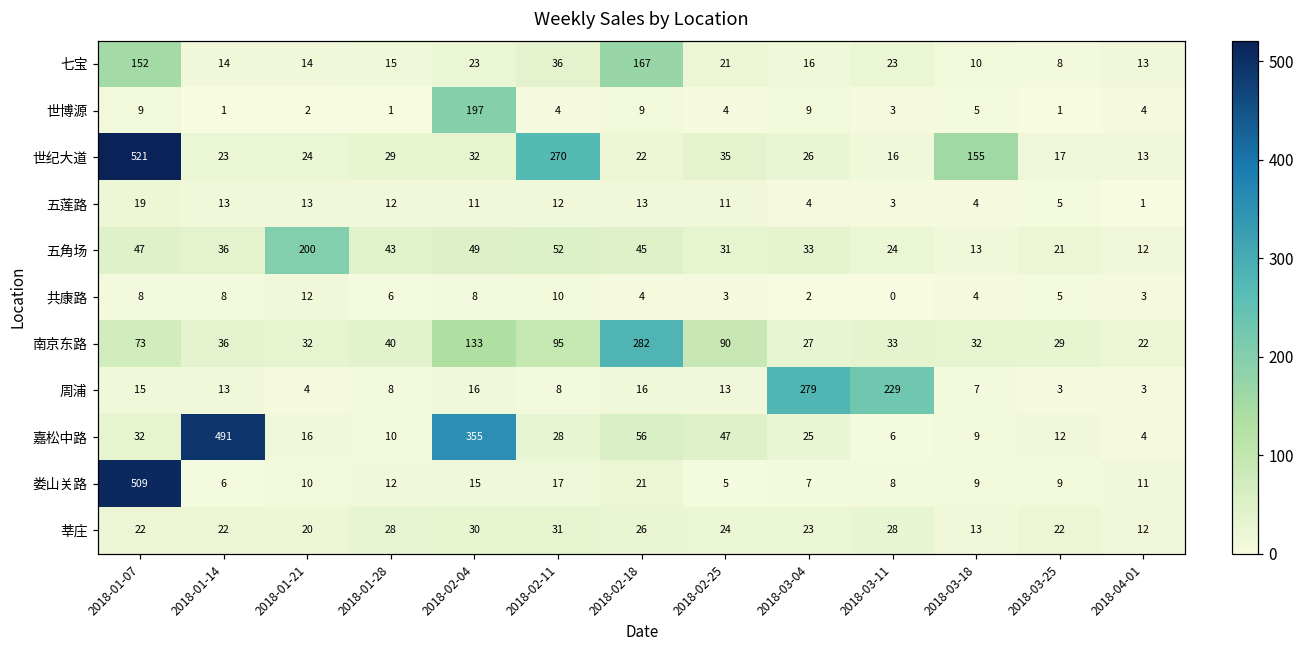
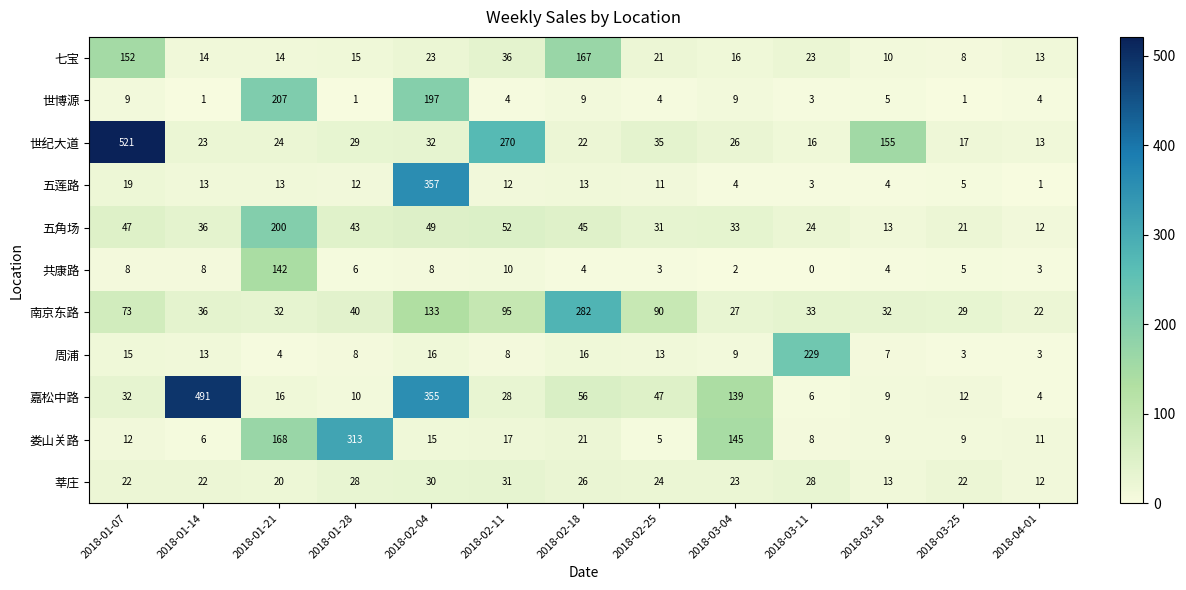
世博源, 2018-01-21: 2 -> 207
五莲路, 2018-02-04: 11 -> 357
共康路, 2018-01-21: 12 -> 142
周浦, 2018-03-04: 279 -> 9
嘉松中路, 2018-03-04: 25 -> 139
娄山关路, 2018-01-07: 509 -> 12
娄山关路, 2018-01-21: 10 -> 168
娄山关路, 2018-01-28: 12 -> 313
娄山关路, 2018-03-04: 7 -> 145
